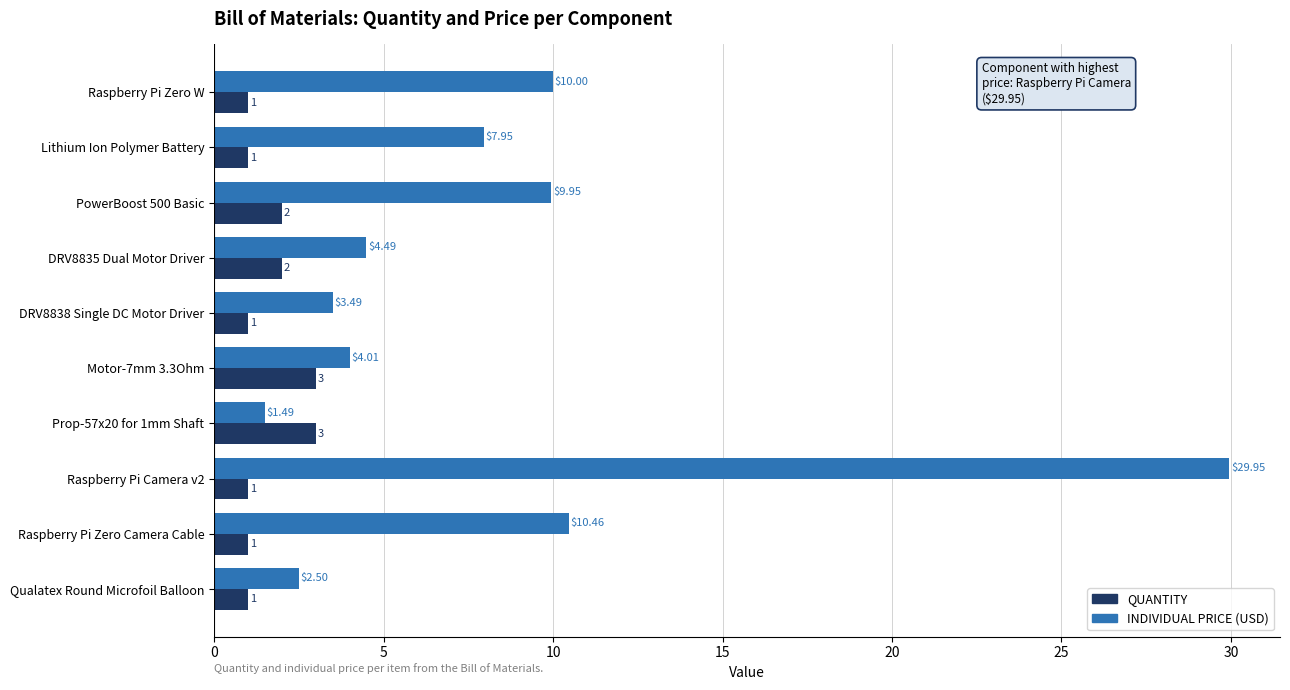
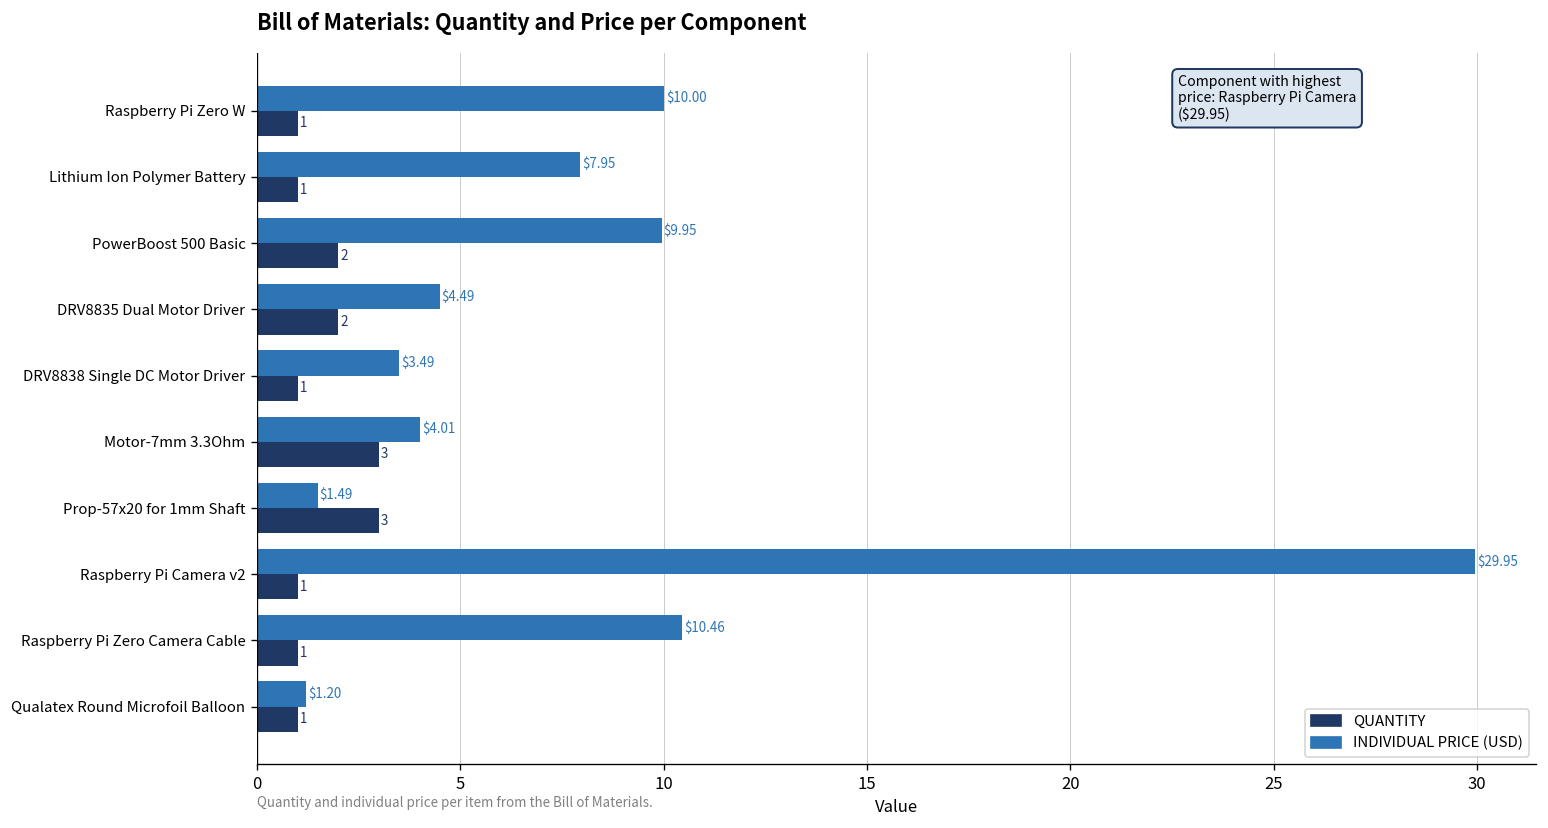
INDIVIDUAL PRICE (USD), Qualatex Round Microfoil Balloon: $2.50 -> $1.20
